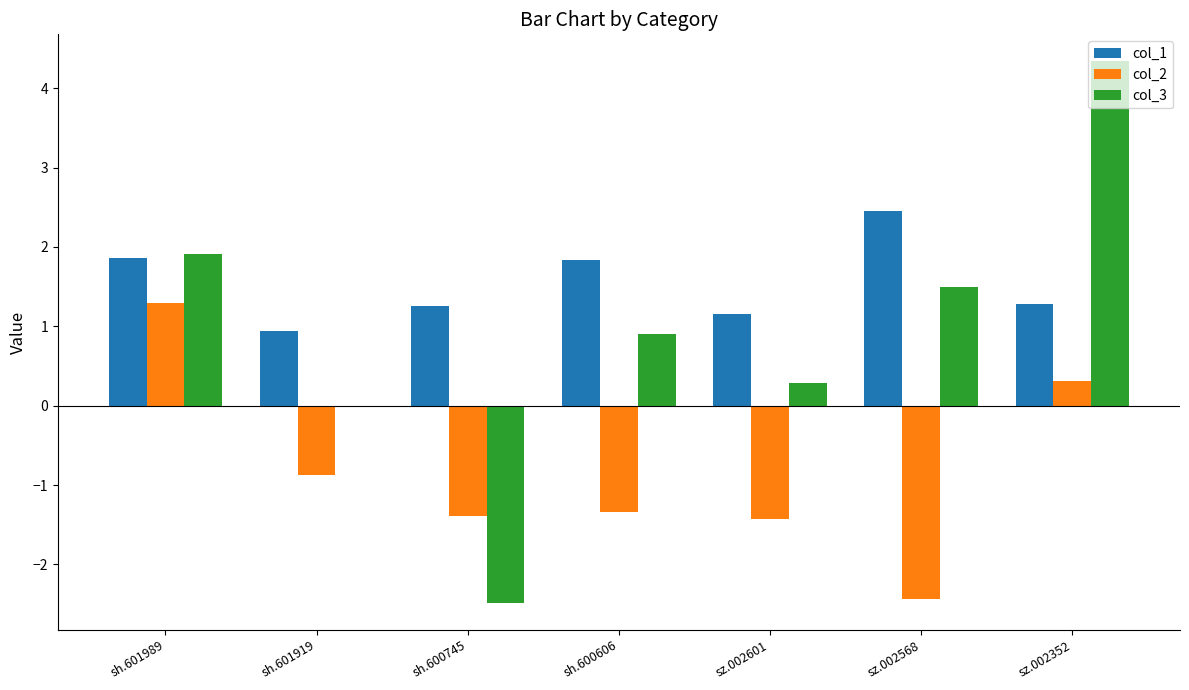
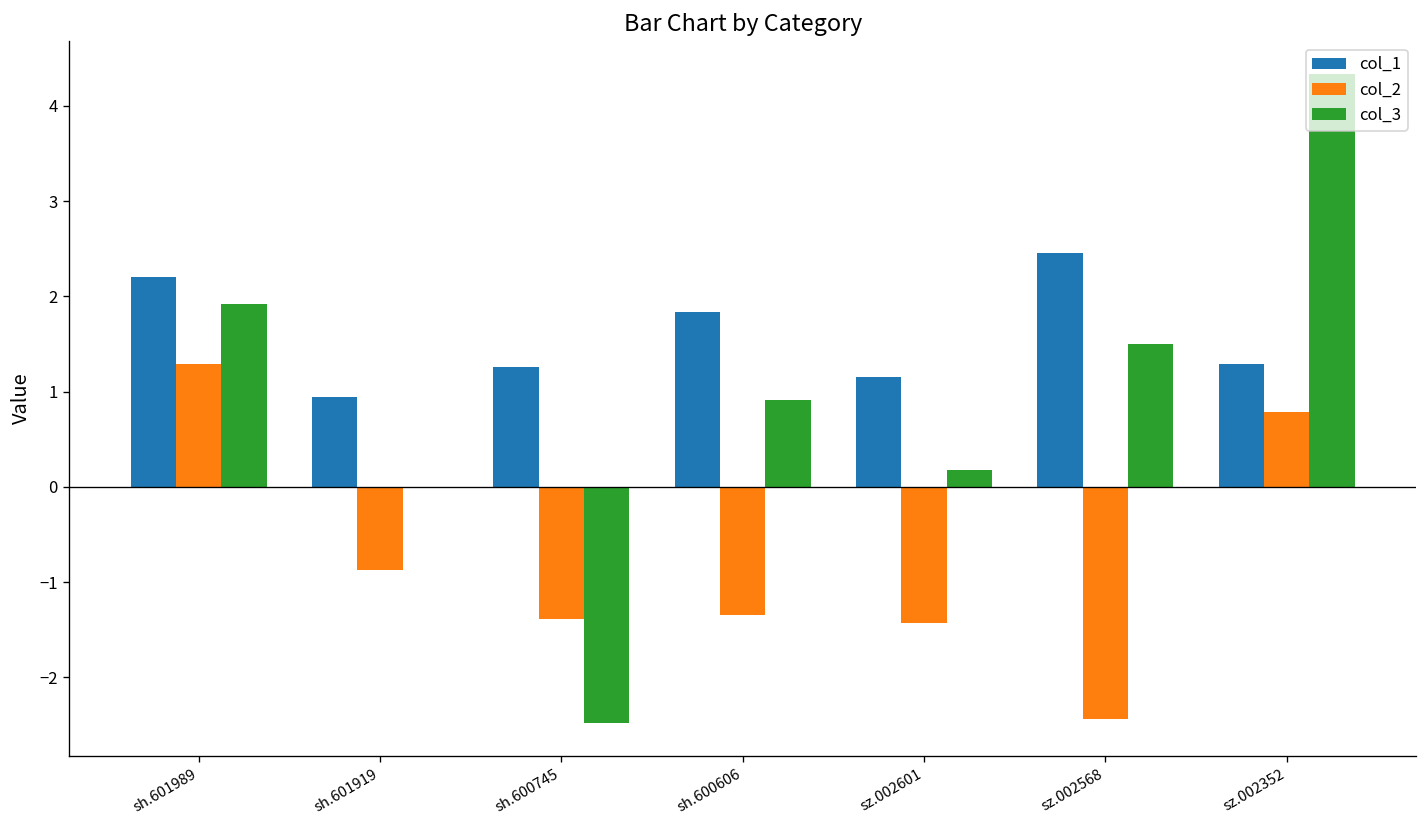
col_1, sh.601989: 1.9 -> 2.2
col_3, sz.002601: 0.3 -> 0.2
col_2, sz.002352: 0.3 -> 0.8
